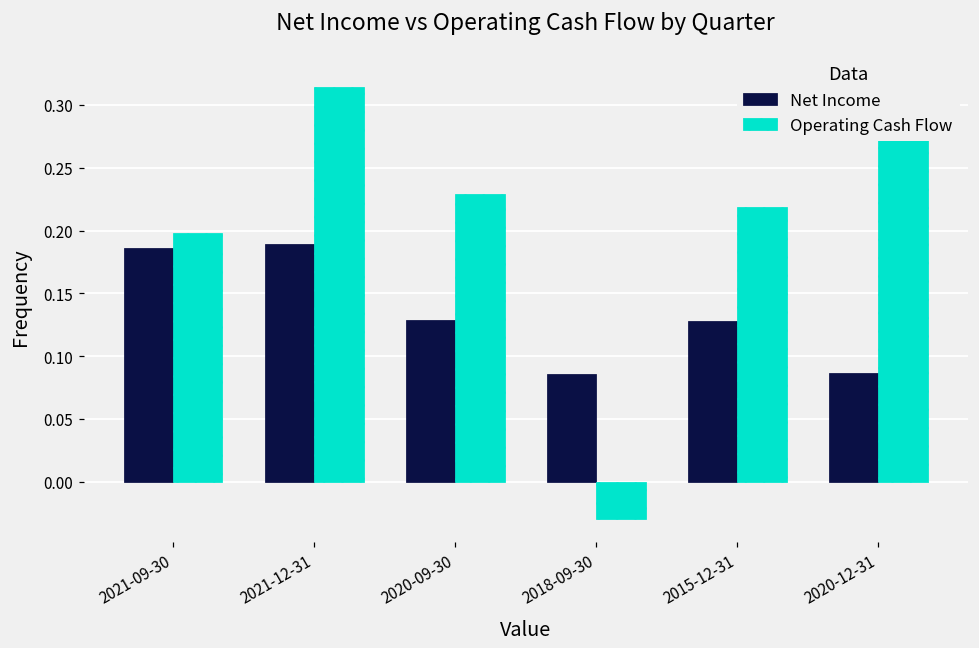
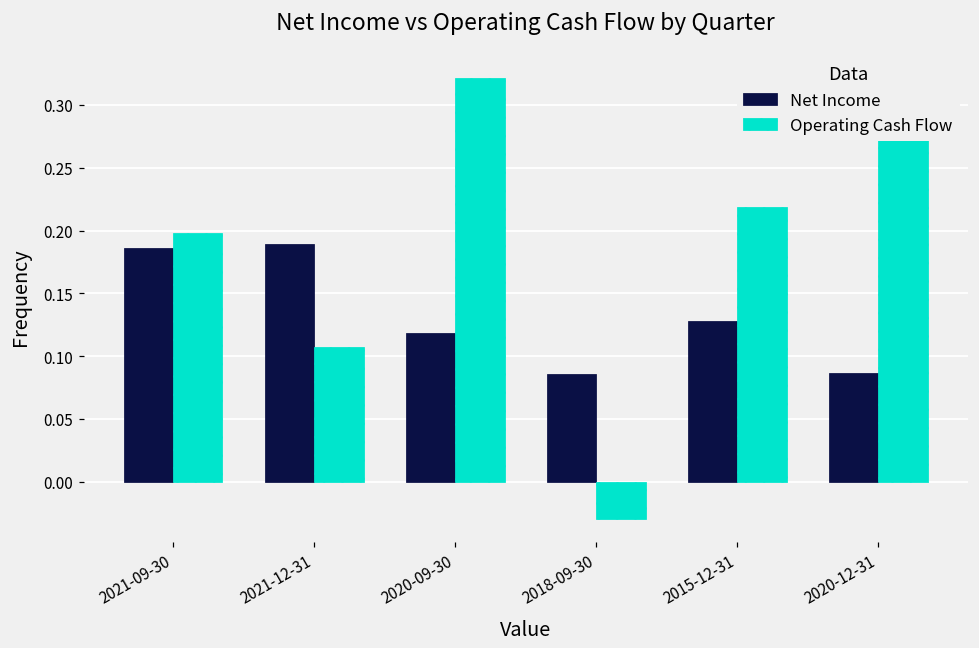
Operating Cash Flow, 2021-12-31: 0.314 -> 0.107
Net Income, 2020-09-30: 0.129 -> 0.118
Operating Cash Flow, 2020-09-30: 0.230 -> 0.322
